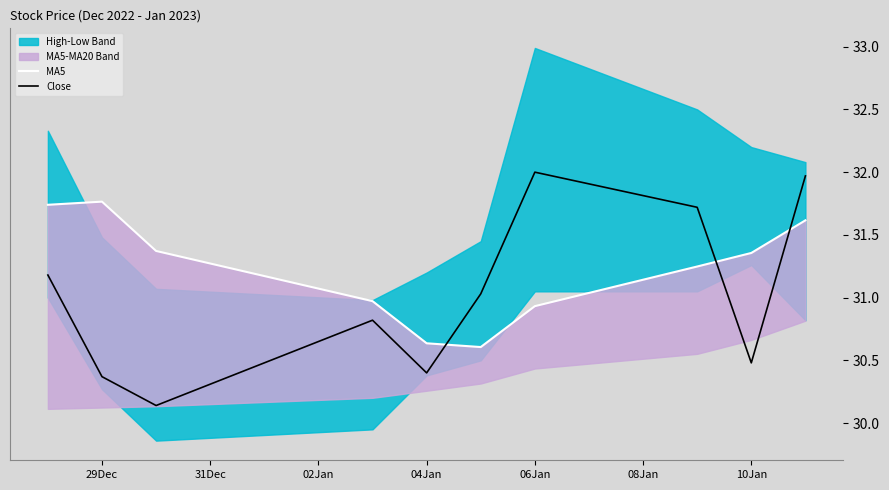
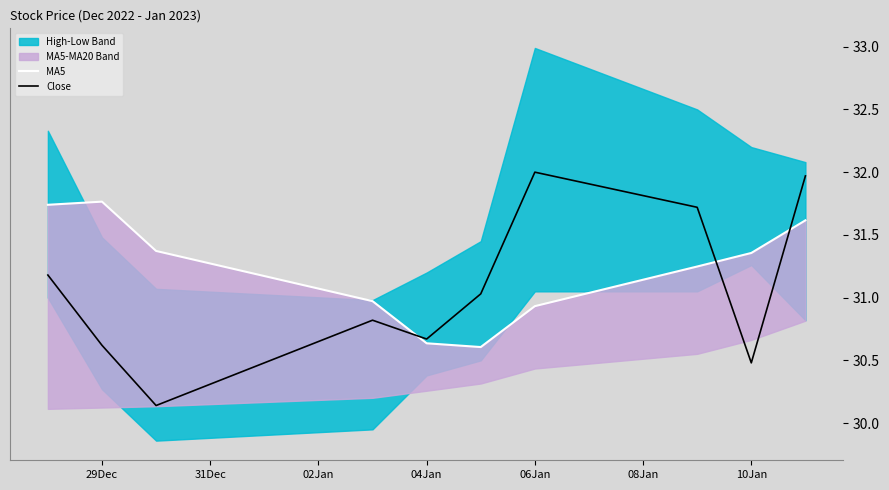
Close, 29Dec: 30.37 -> 30.62
Close, 04Jan: 30.40 -> 30.67
